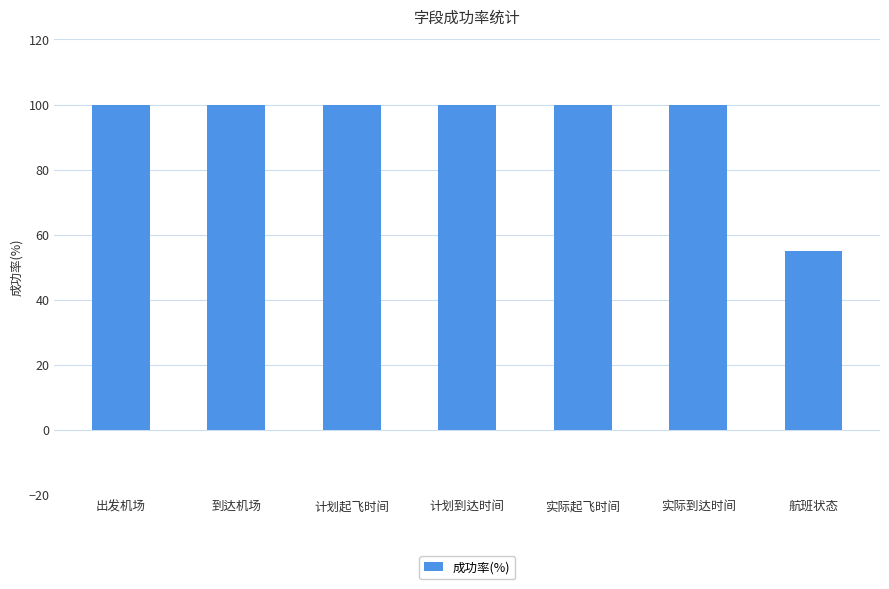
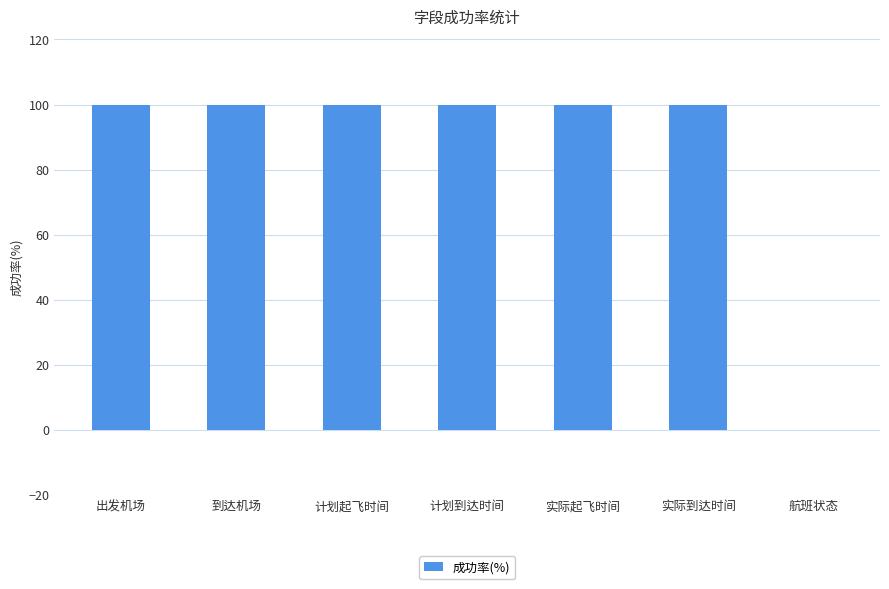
航班状态: 55 -> 0
